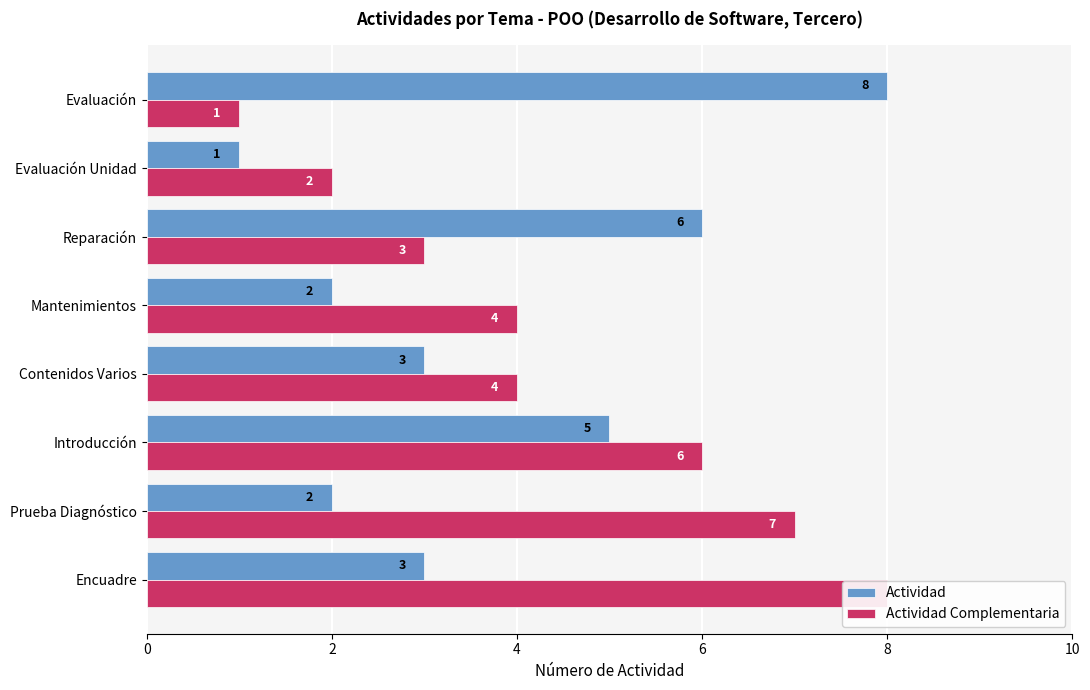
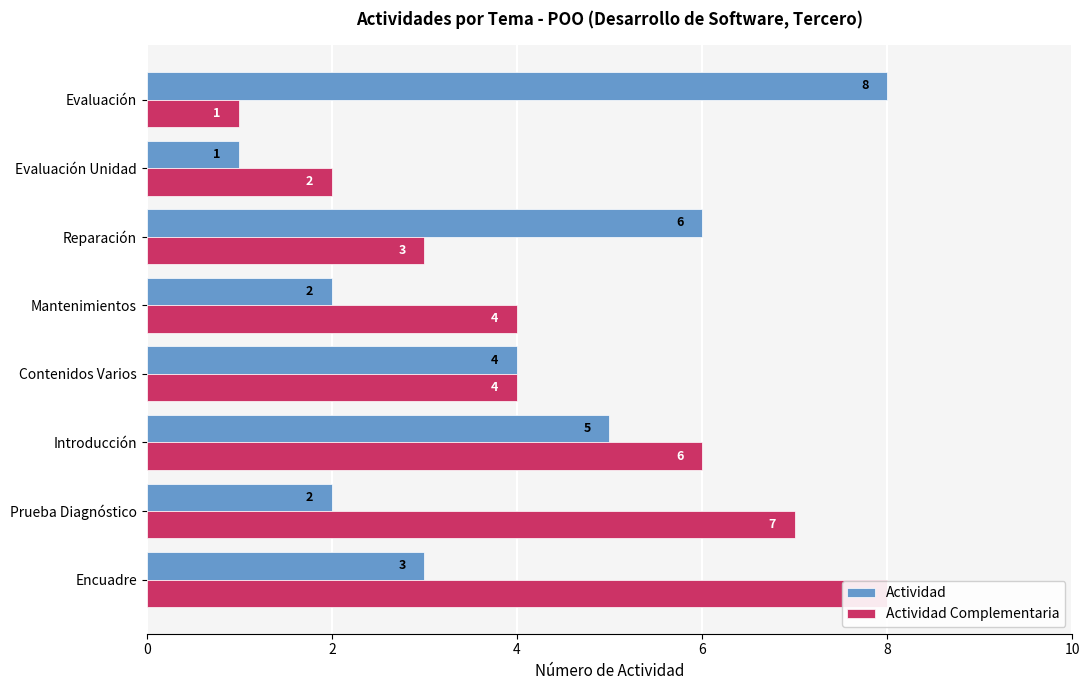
Actividad, Contenidos Varios: 3 -> 4
